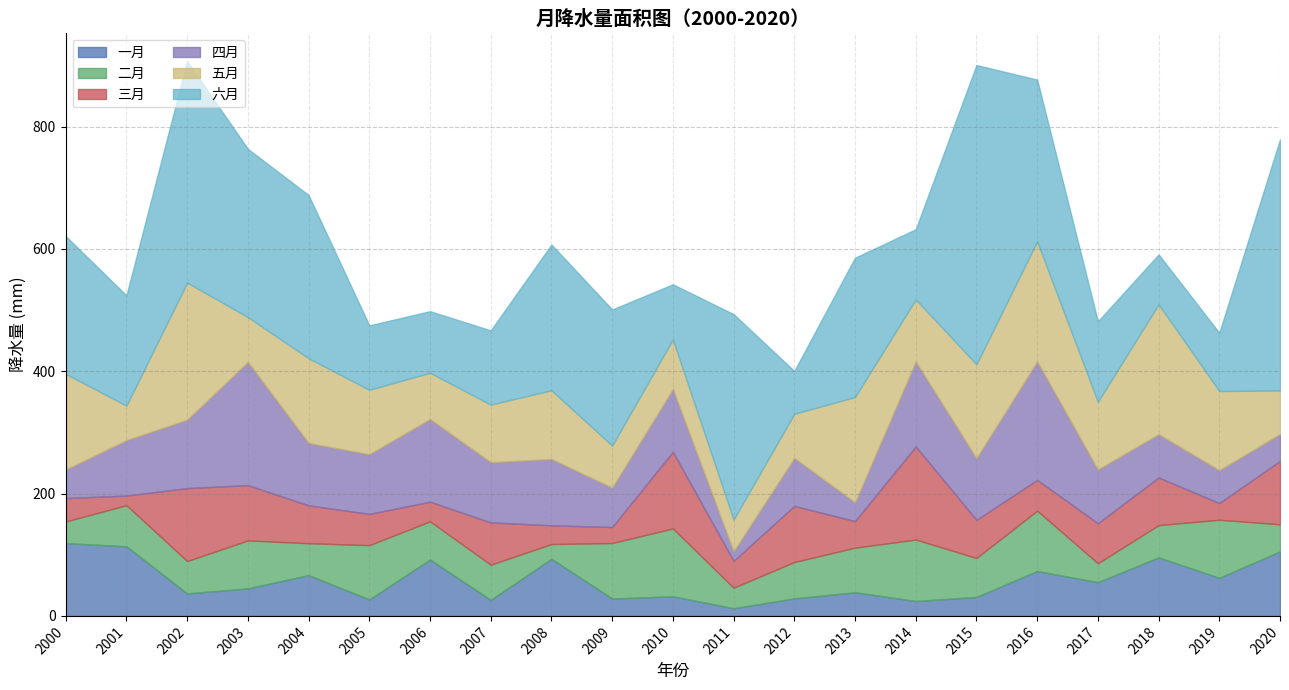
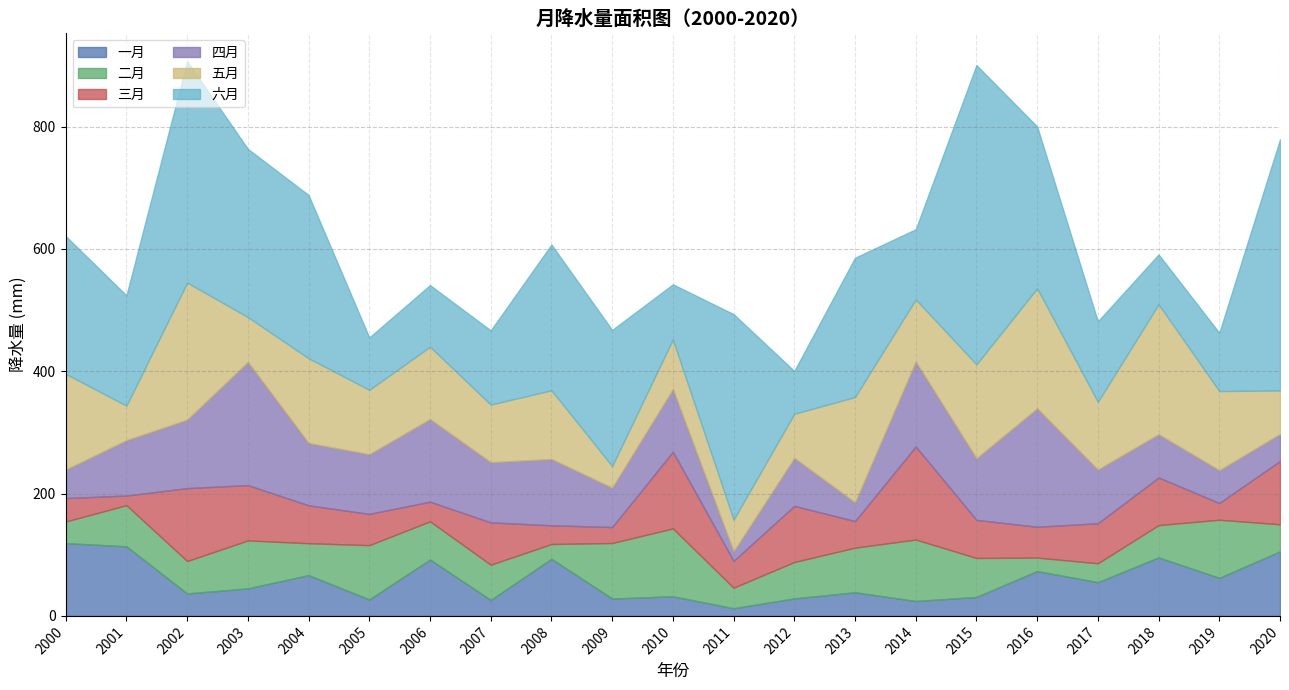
六月, 2005: 110 -> 90
五月, 2006: 80 -> 120
五月, 2009: 70 -> 40
二月, 2016: 100 -> 20
